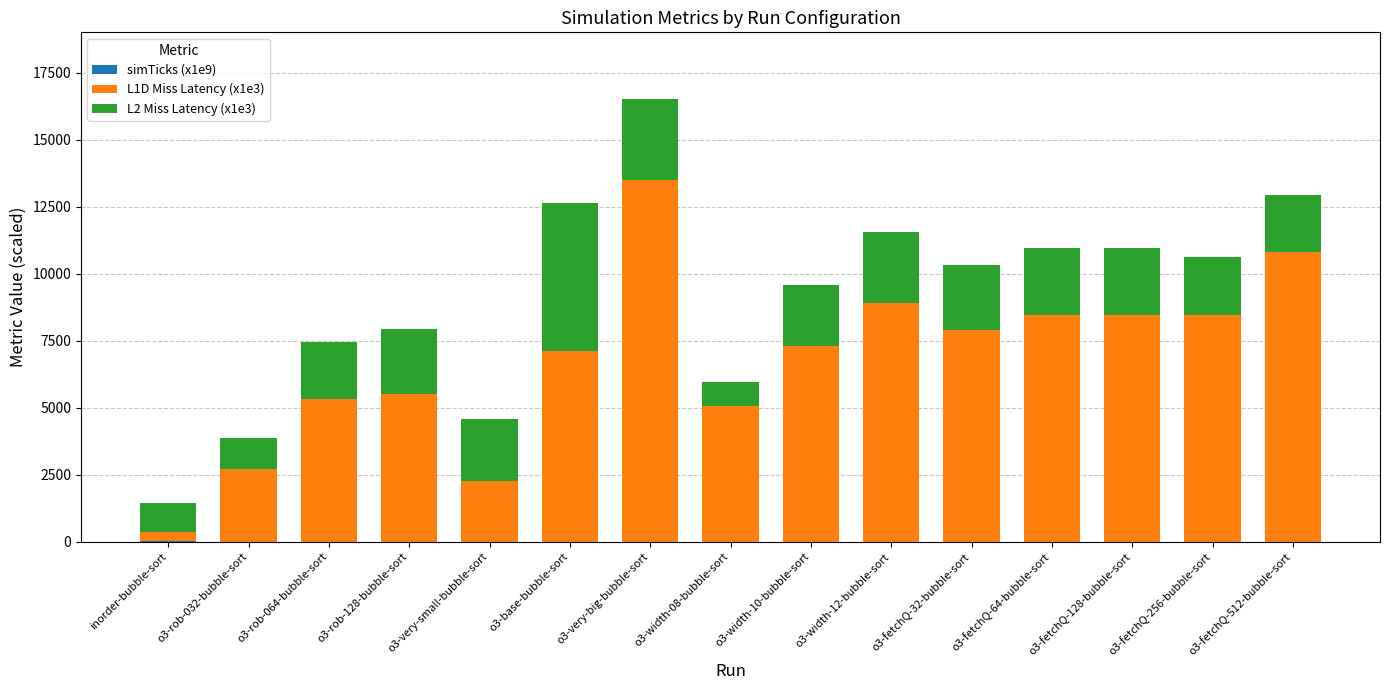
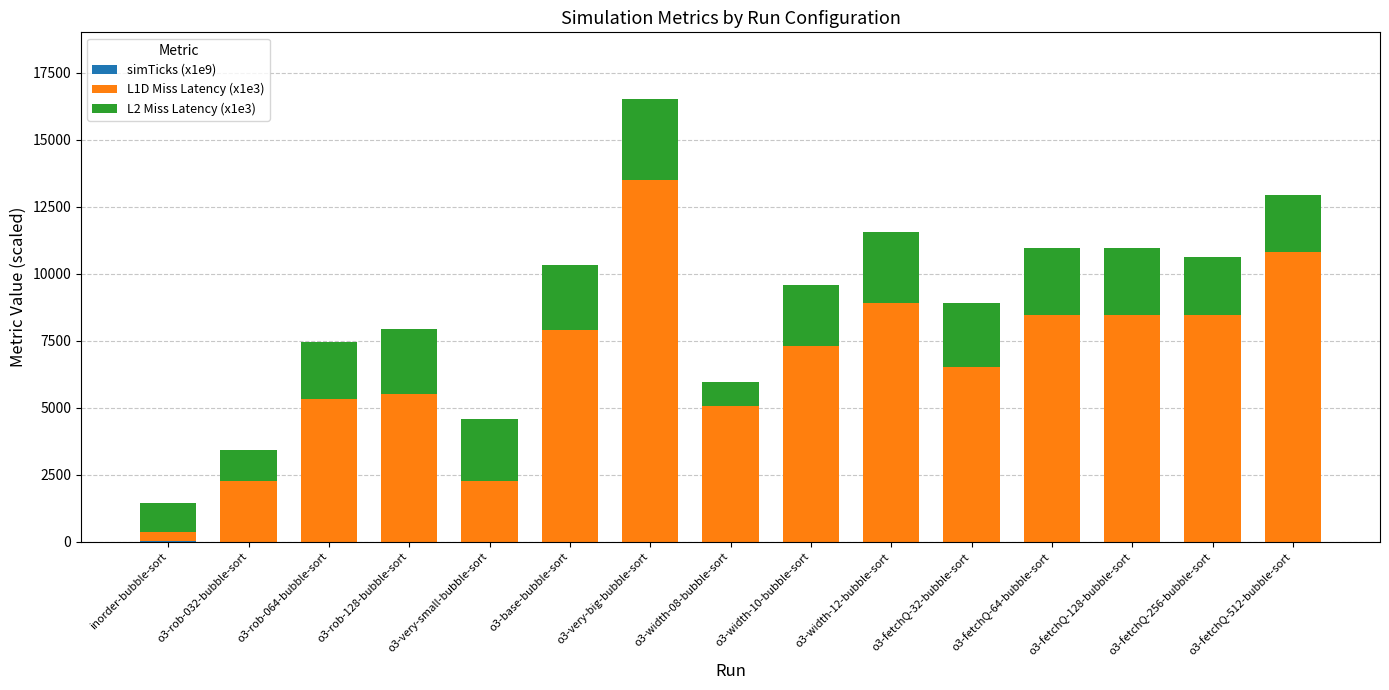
L1D Miss Latency (x1e3), o3-rob-032-bubble-sort: 2700 -> 2200
L1D Miss Latency (x1e3), o3-base-bubble-sort: 7100 -> 7900
L2 Miss Latency (x1e3), o3-base-bubble-sort: 5500 -> 2400
L1D Miss Latency (x1e3), o3-fetchQ-32-bubble-sort: 7900 -> 6500
